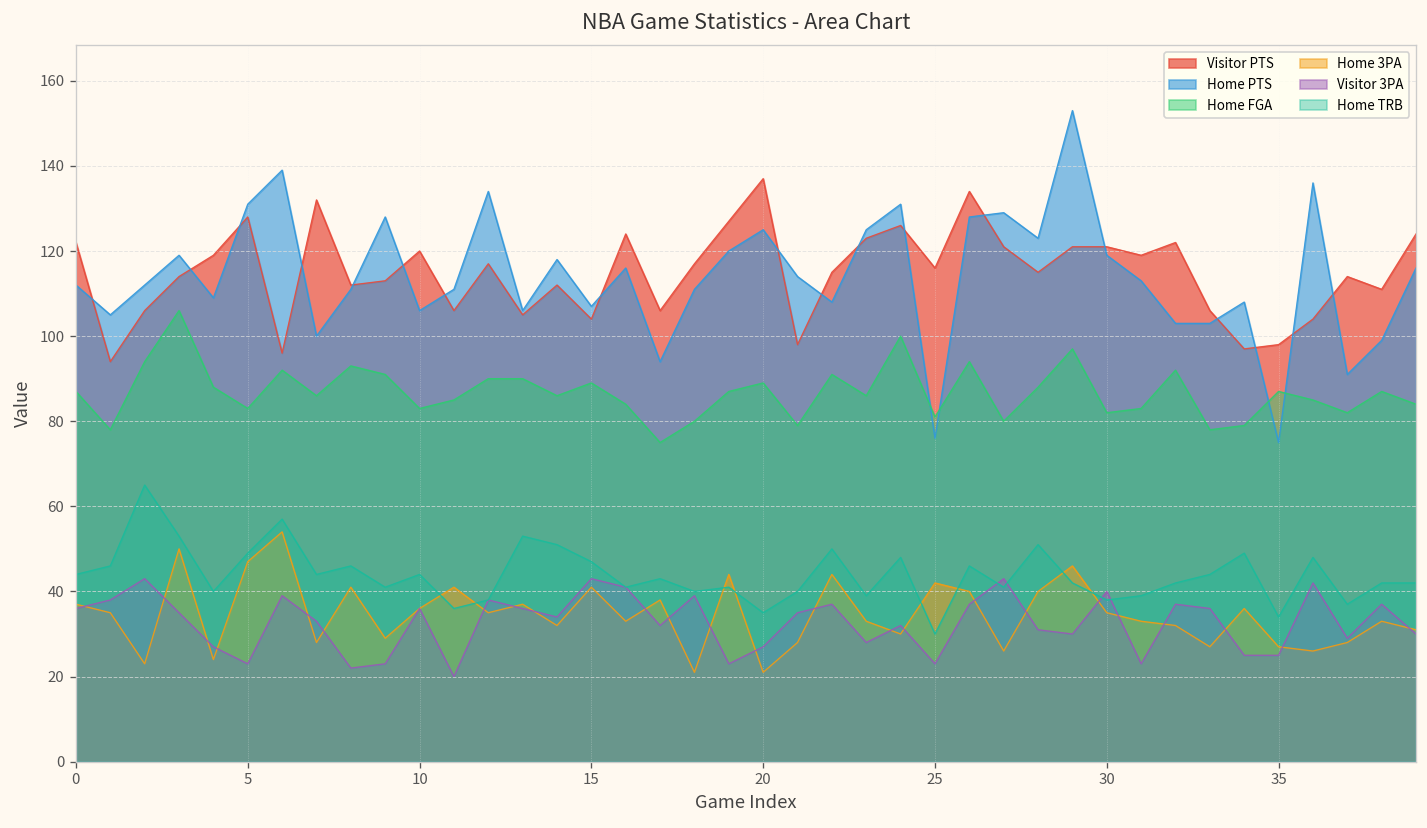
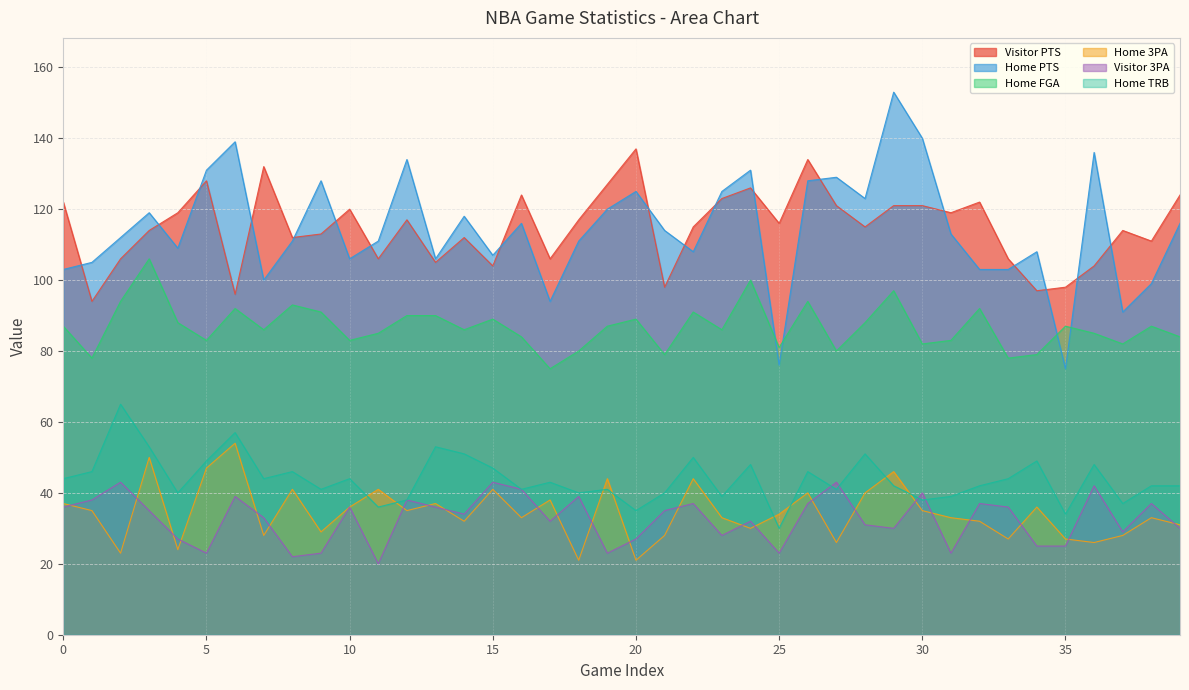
Home PTS, 0: 112 -> 103
Home 3PA, 25: 42 -> 34
Home PTS, 30: 119 -> 140
